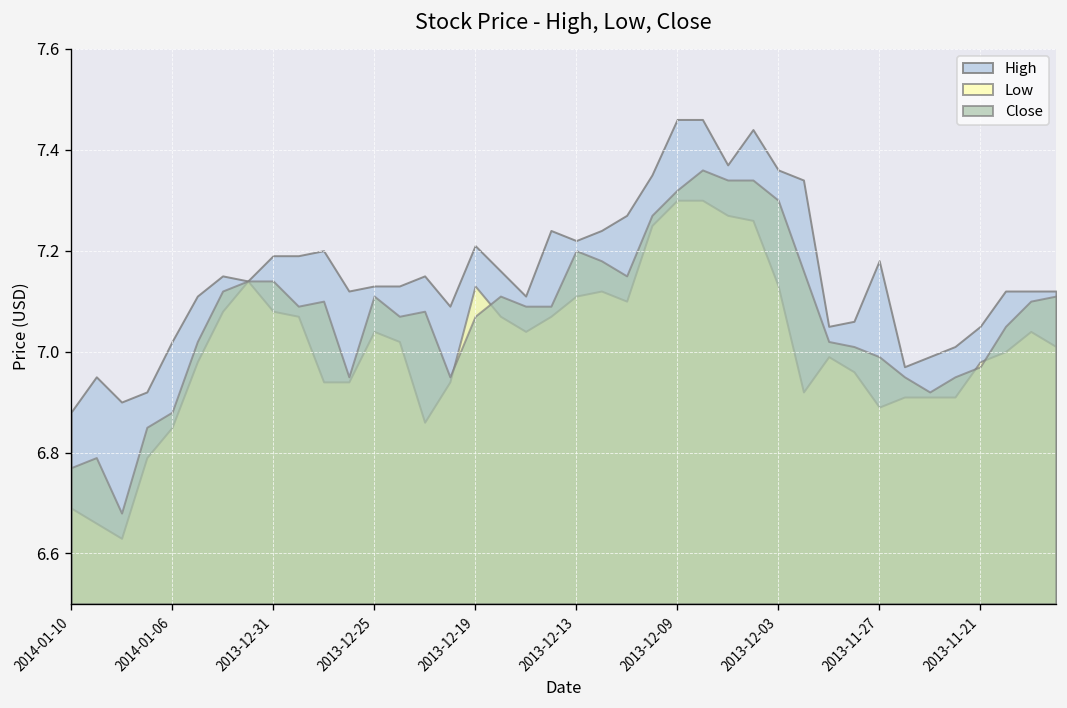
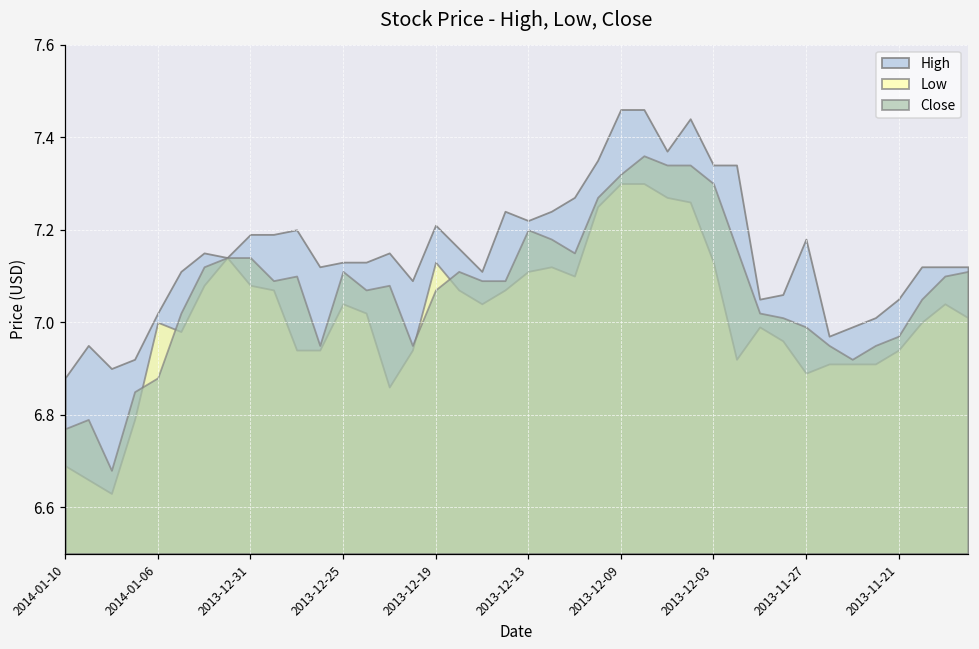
Low, 2014-01-06: 6.85 -> 7.00
High, 2013-12-03: 7.36 -> 7.34
Low, 2013-11-21: 6.98 -> 6.94
